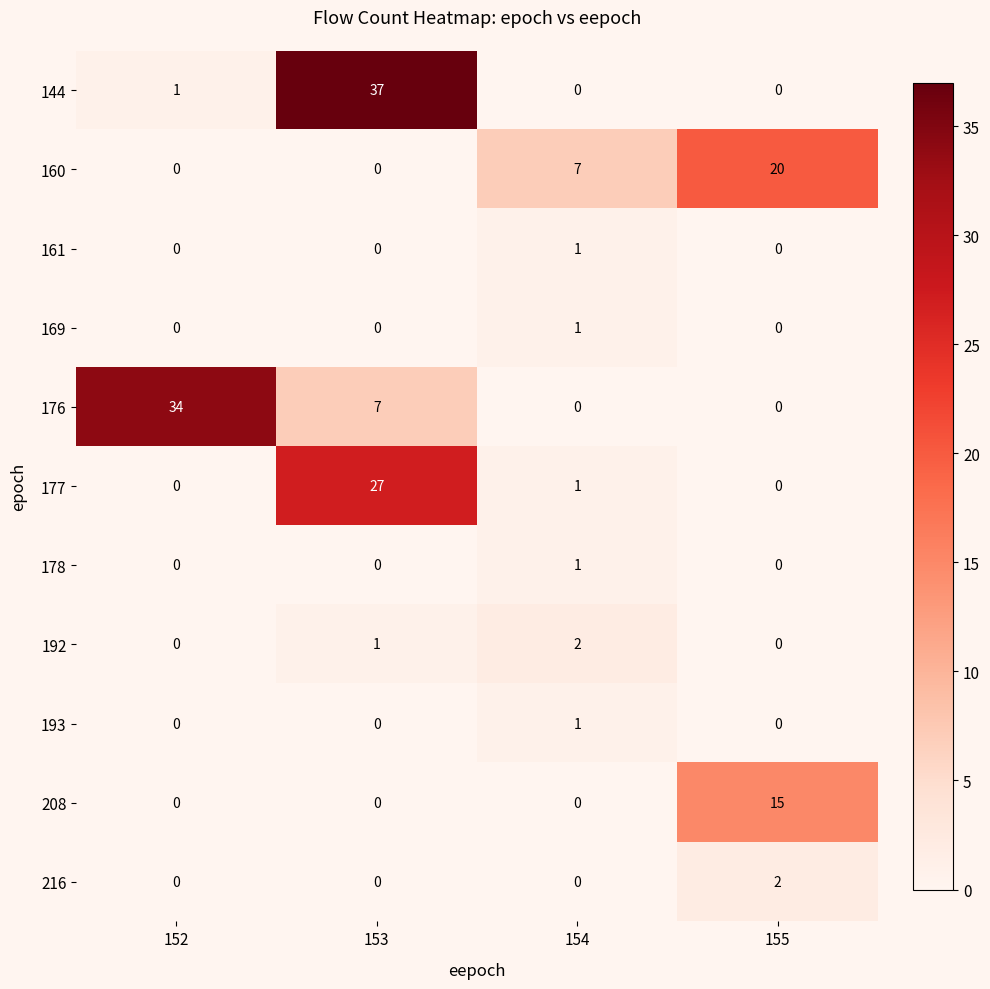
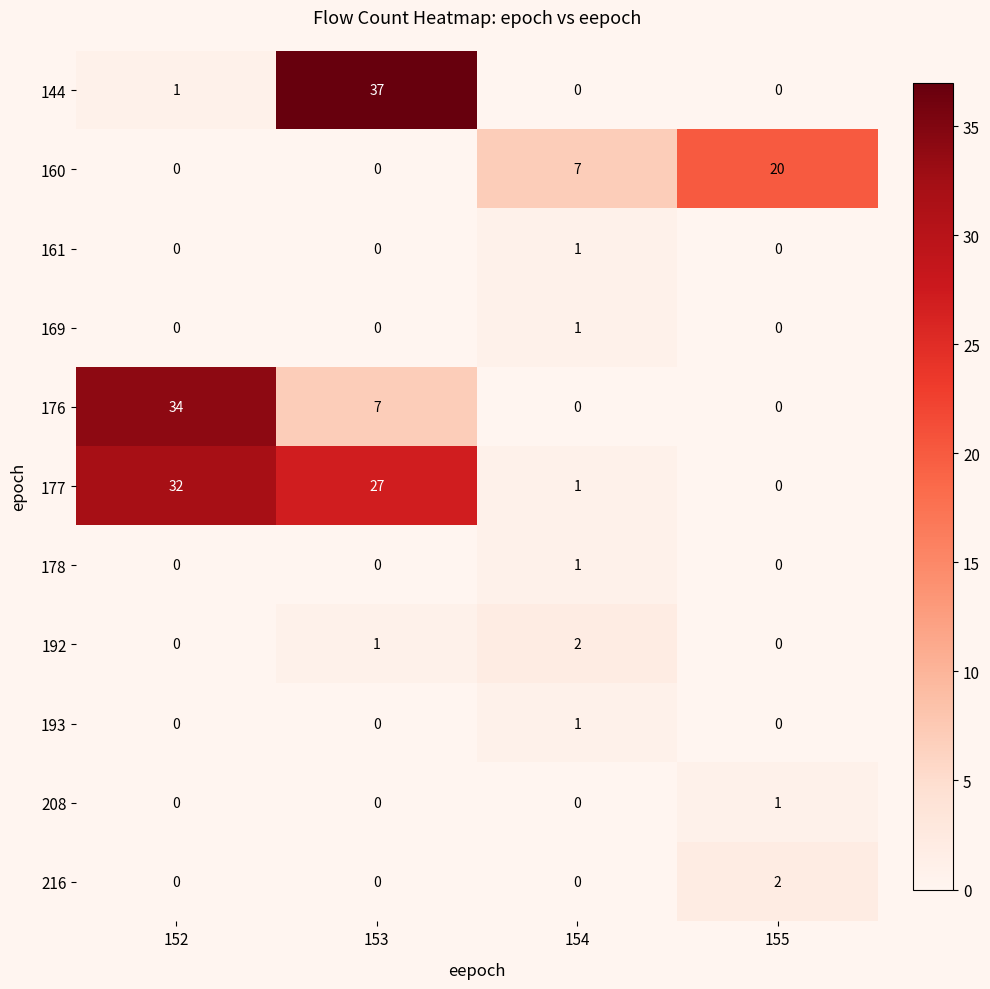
177, 152: 0 -> 32
208, 155: 15 -> 1
